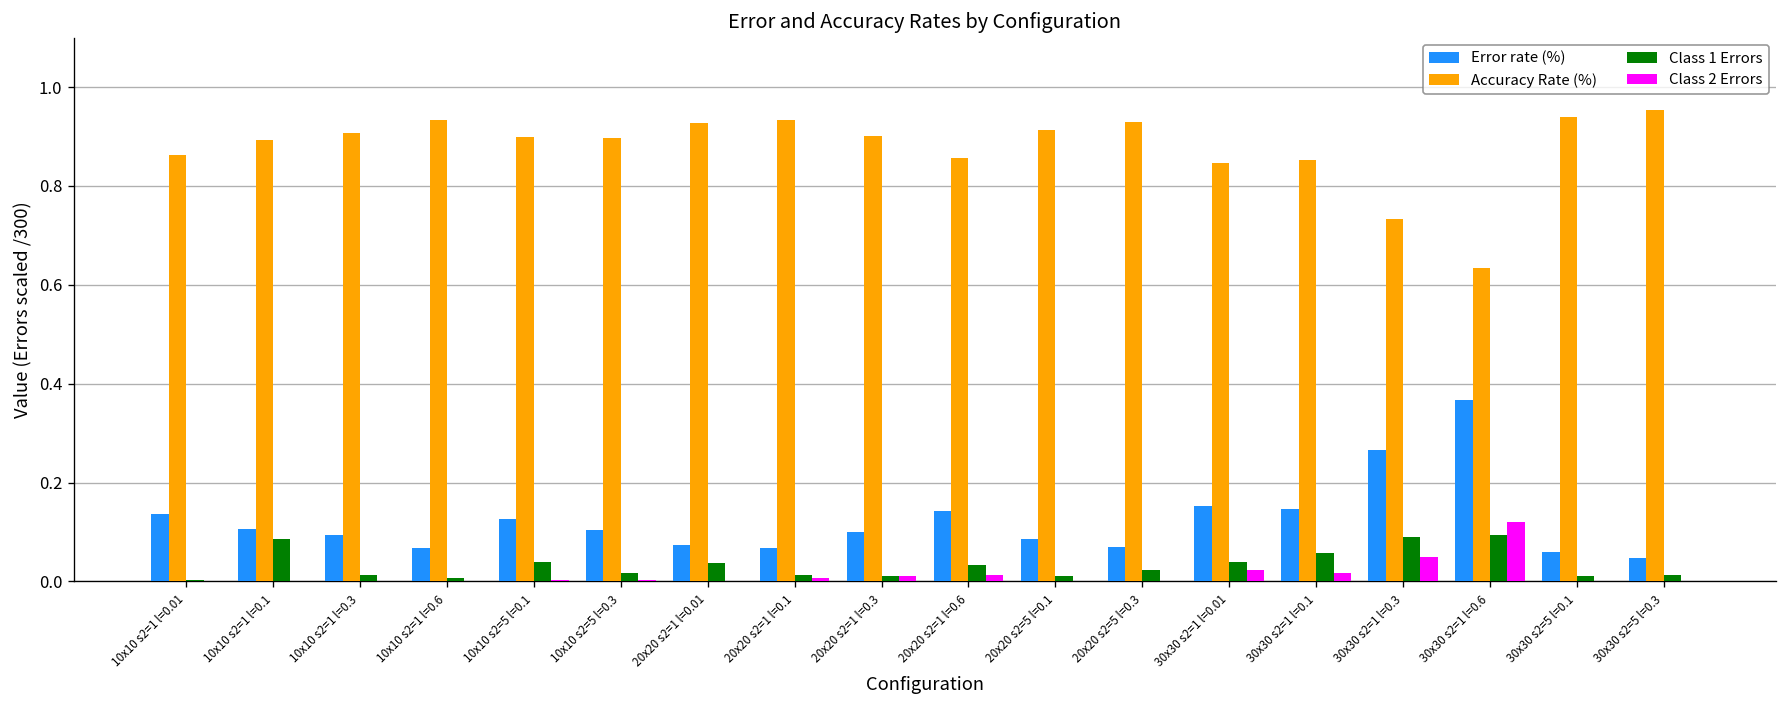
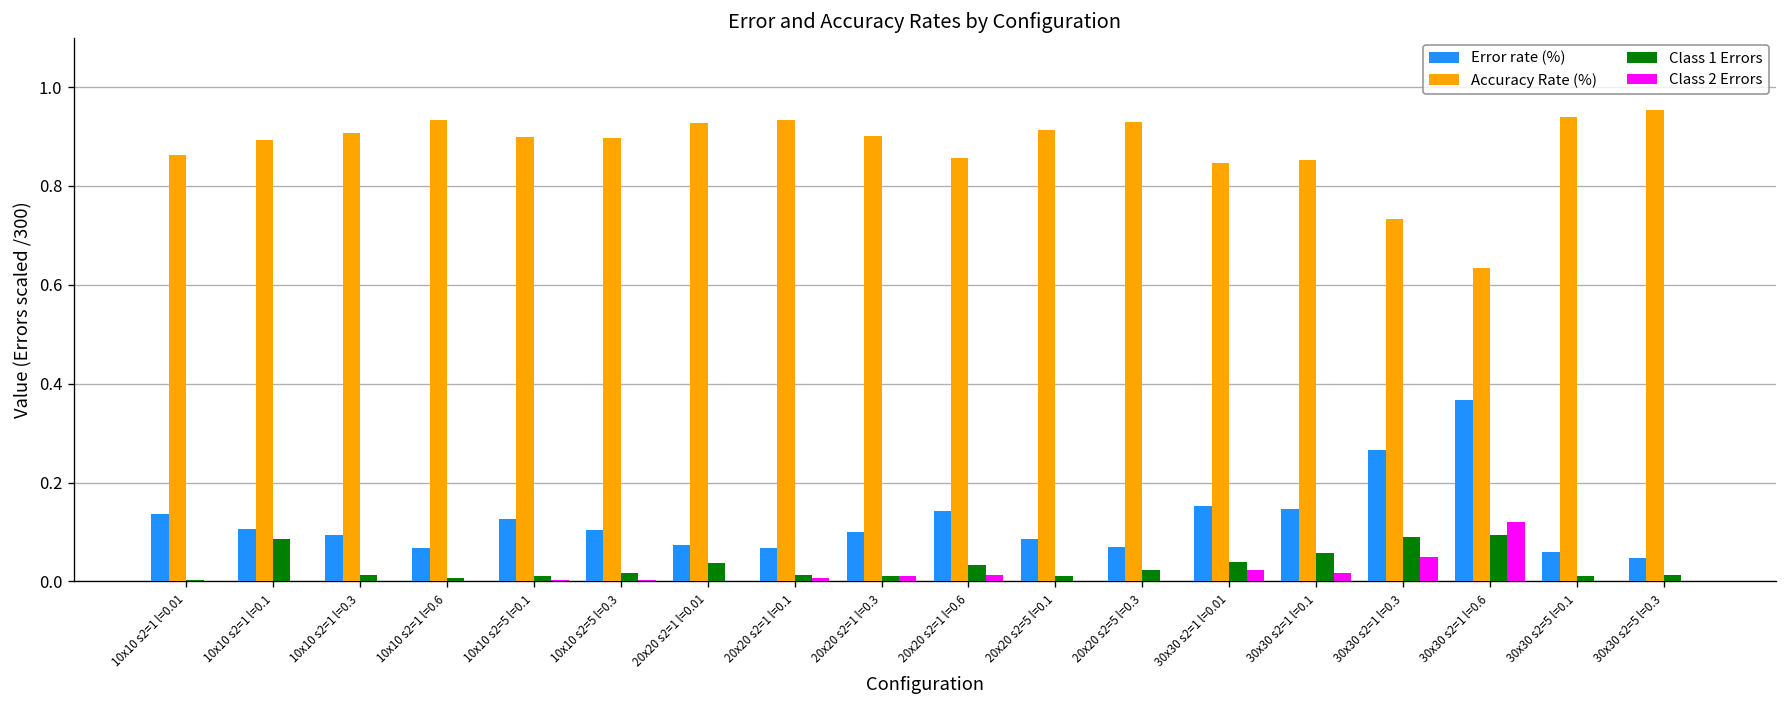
Class 1 Errors, 10x10 s2=5 l=0.1: 0.04 -> 0.01
